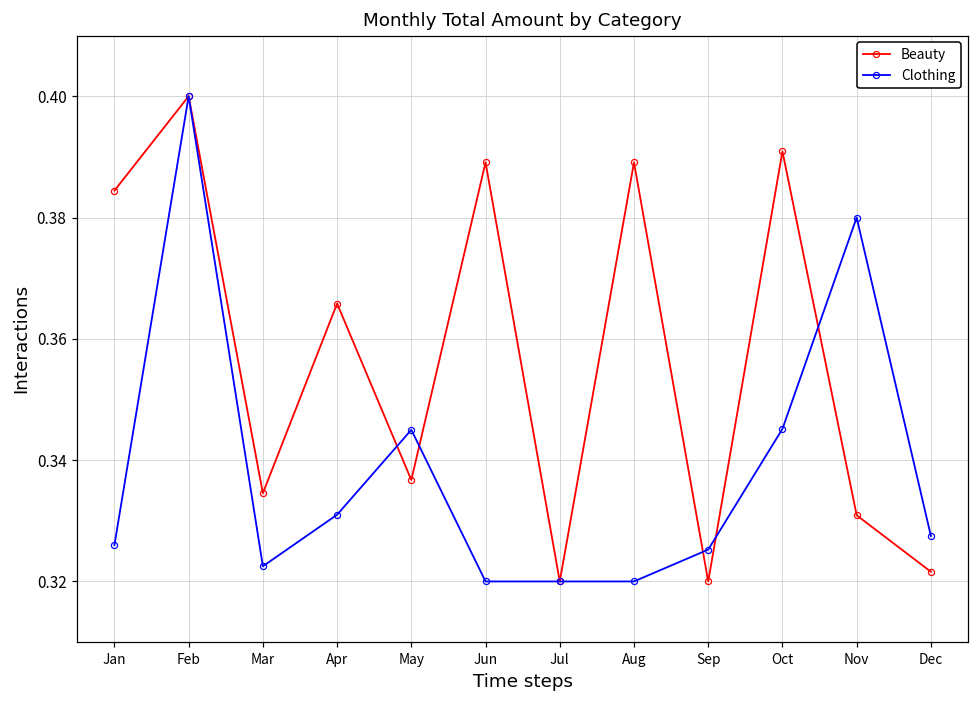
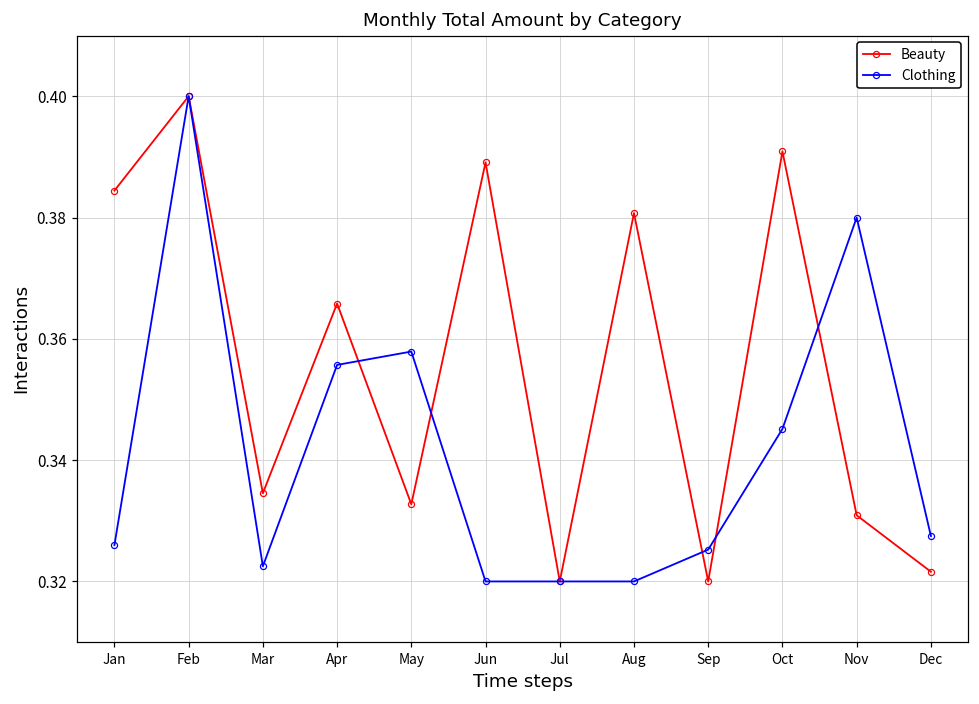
Clothing, Apr: 0.331 -> 0.356
Beauty, May: 0.337 -> 0.333
Clothing, May: 0.345 -> 0.358
Beauty, Aug: 0.389 -> 0.381
